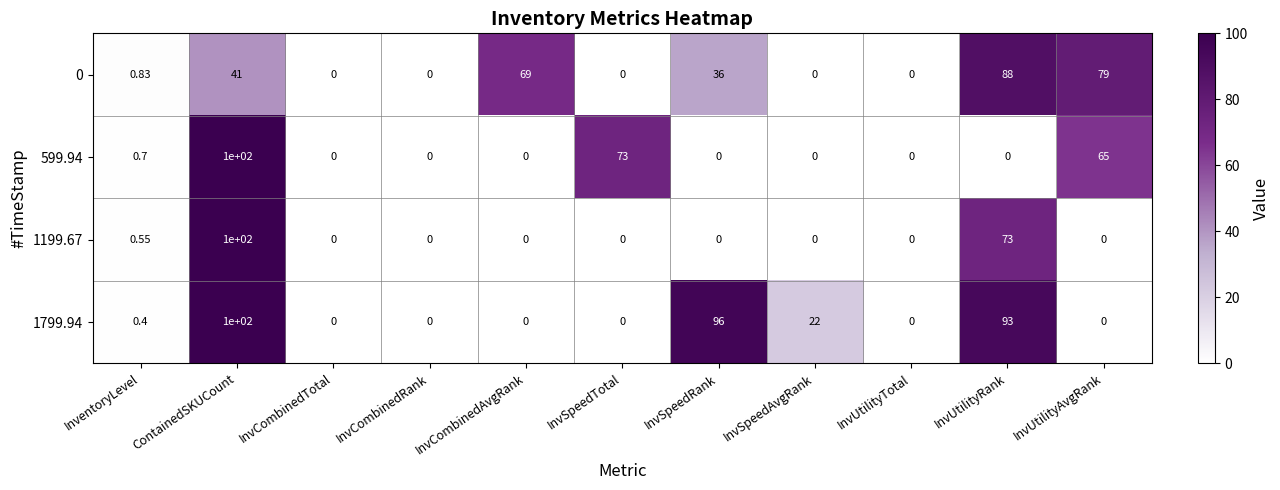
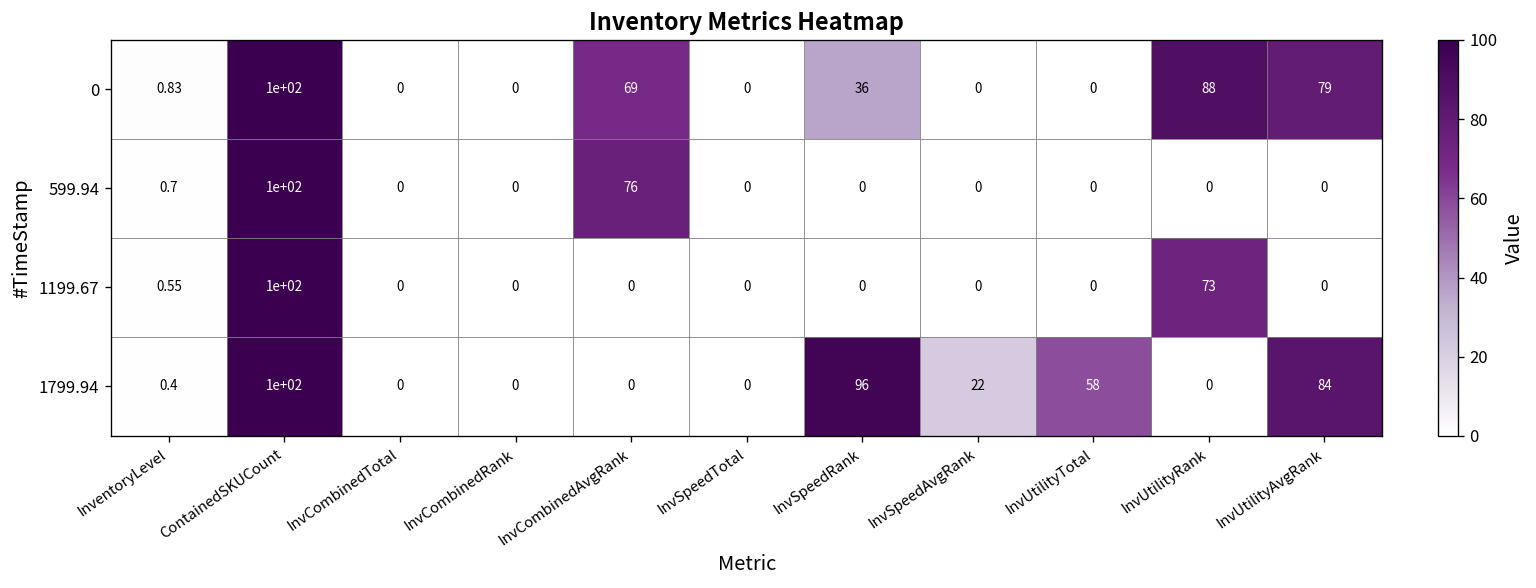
0, ContainedSKUCount: 41 -> 1e+02
599.94, InvCombinedAvgRank: 0 -> 76
599.94, InvSpeedTotal: 73 -> 0
599.94, InvUtilityAvgRank: 65 -> 0
1799.94, InvUtilityTotal: 0 -> 58
1799.94, InvUtilityRank: 93 -> 0
1799.94, InvUtilityAvgRank: 0 -> 84
